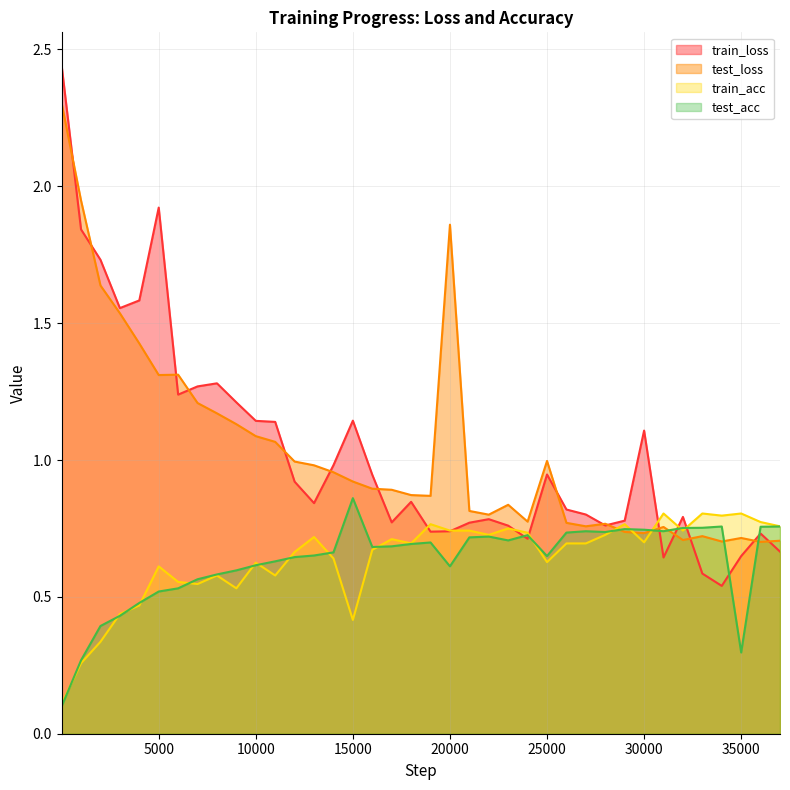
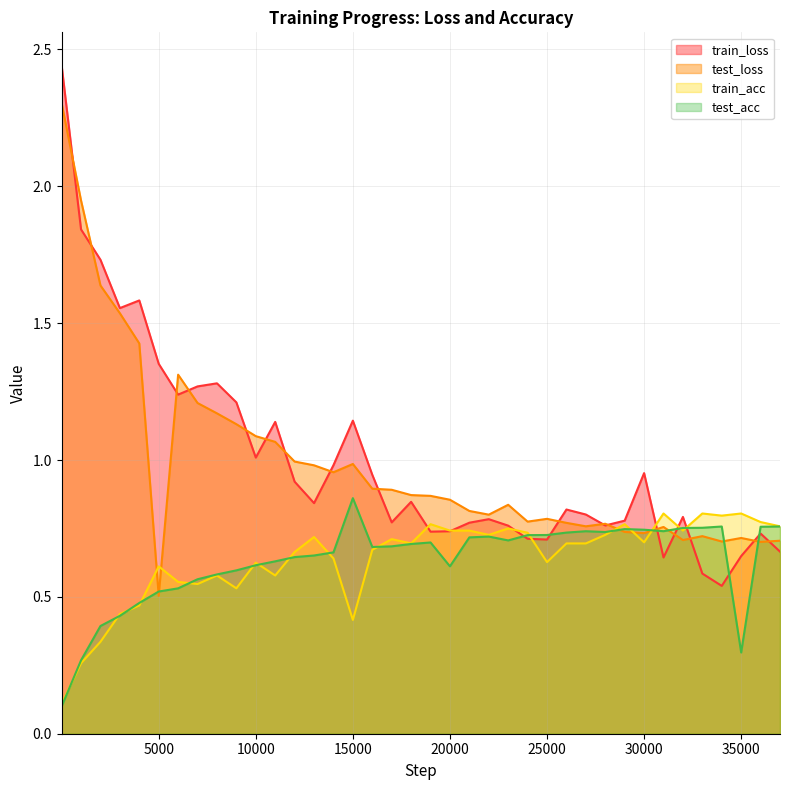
train_loss, 5000: 1.92 -> 1.35
test_loss, 5000: 1.31 -> 0.50
train_loss, 10000: 1.14 -> 1.01
test_loss, 15000: 0.92 -> 0.99
test_loss, 20000: 1.86 -> 0.85
train_loss, 25000: 0.95 -> 0.71
test_loss, 25000: 1.00 -> 0.79
test_acc, 25000: 0.65 -> 0.73
train_loss, 30000: 1.11 -> 0.95
